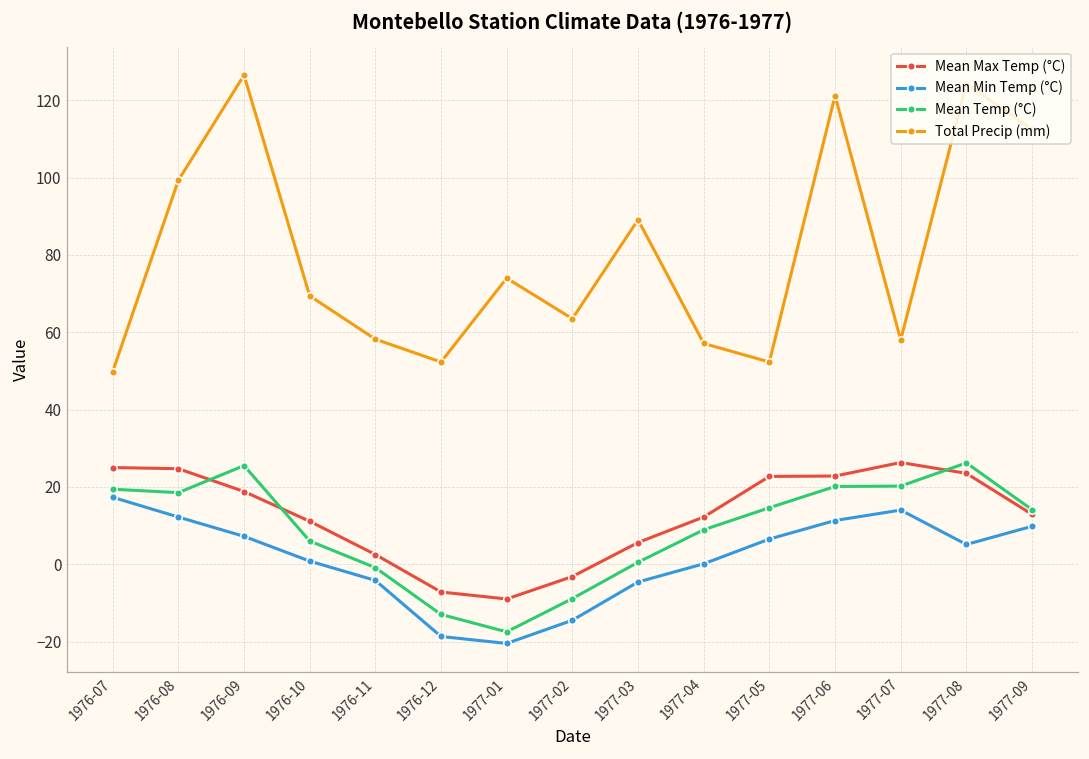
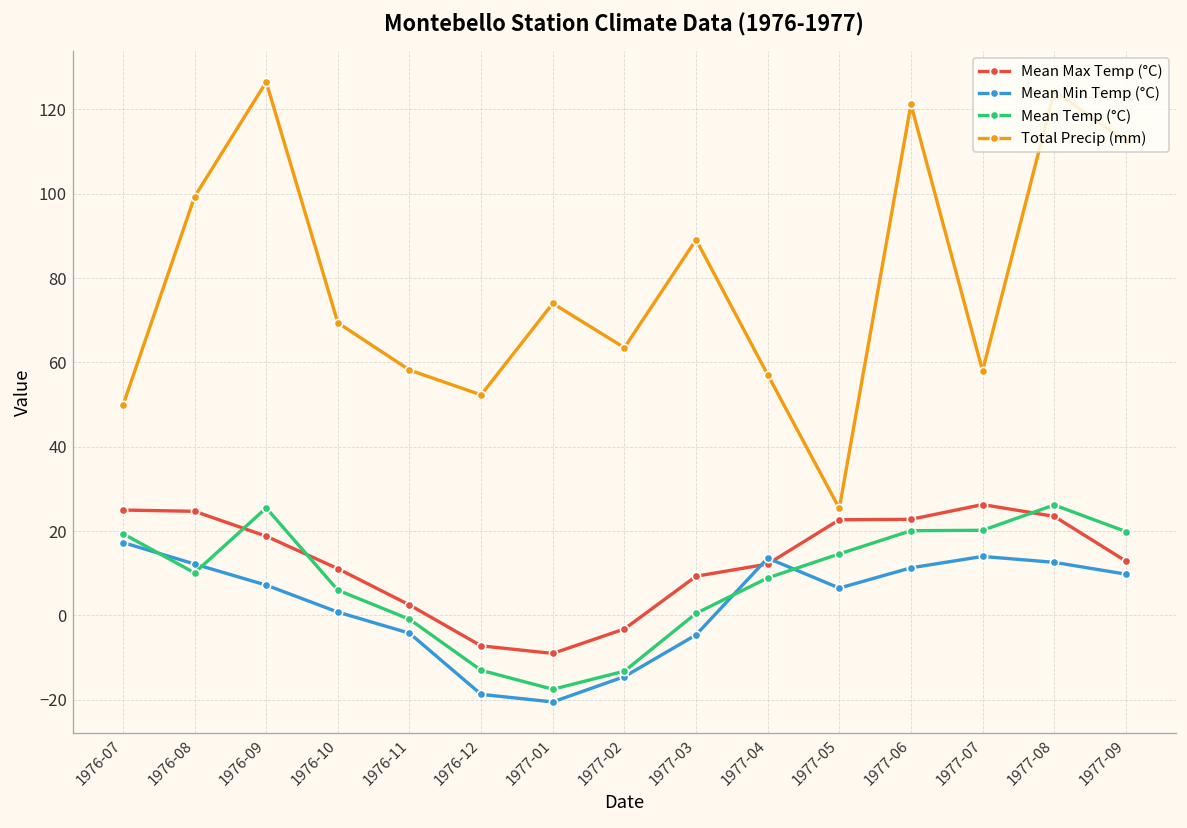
Mean Temp (°C), 1976-08: 19 -> 10
Mean Temp (°C), 1977-02: -9 -> -13
Mean Max Temp (°C), 1977-03: 6 -> 9
Mean Min Temp (°C), 1977-04: 0 -> 14
Total Precip (mm), 1977-05: 52 -> 25
Mean Min Temp (°C), 1977-08: 5 -> 13
Mean Temp (°C), 1977-09: 14 -> 20
